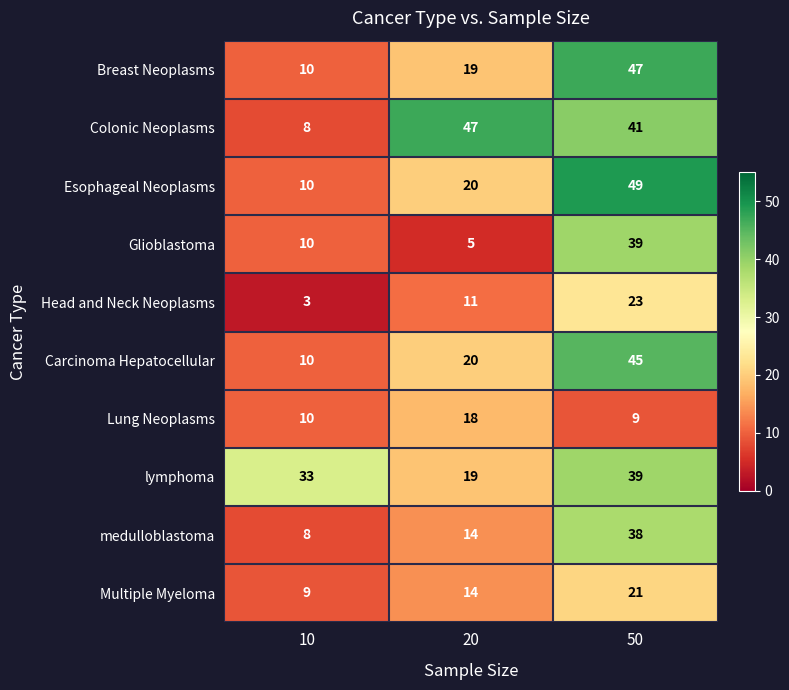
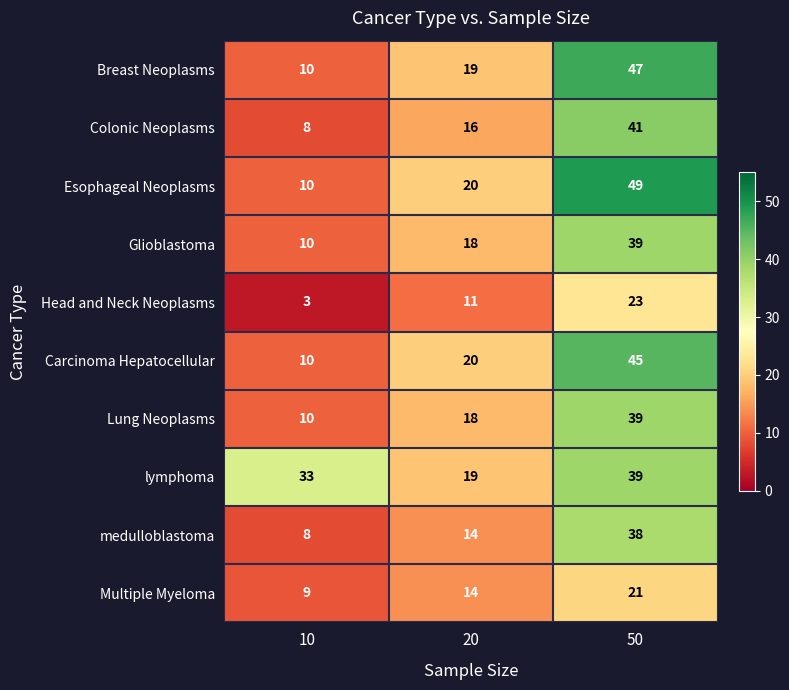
Colonic Neoplasms, 20: 47 -> 16
Glioblastoma, 20: 5 -> 18
Lung Neoplasms, 50: 9 -> 39
